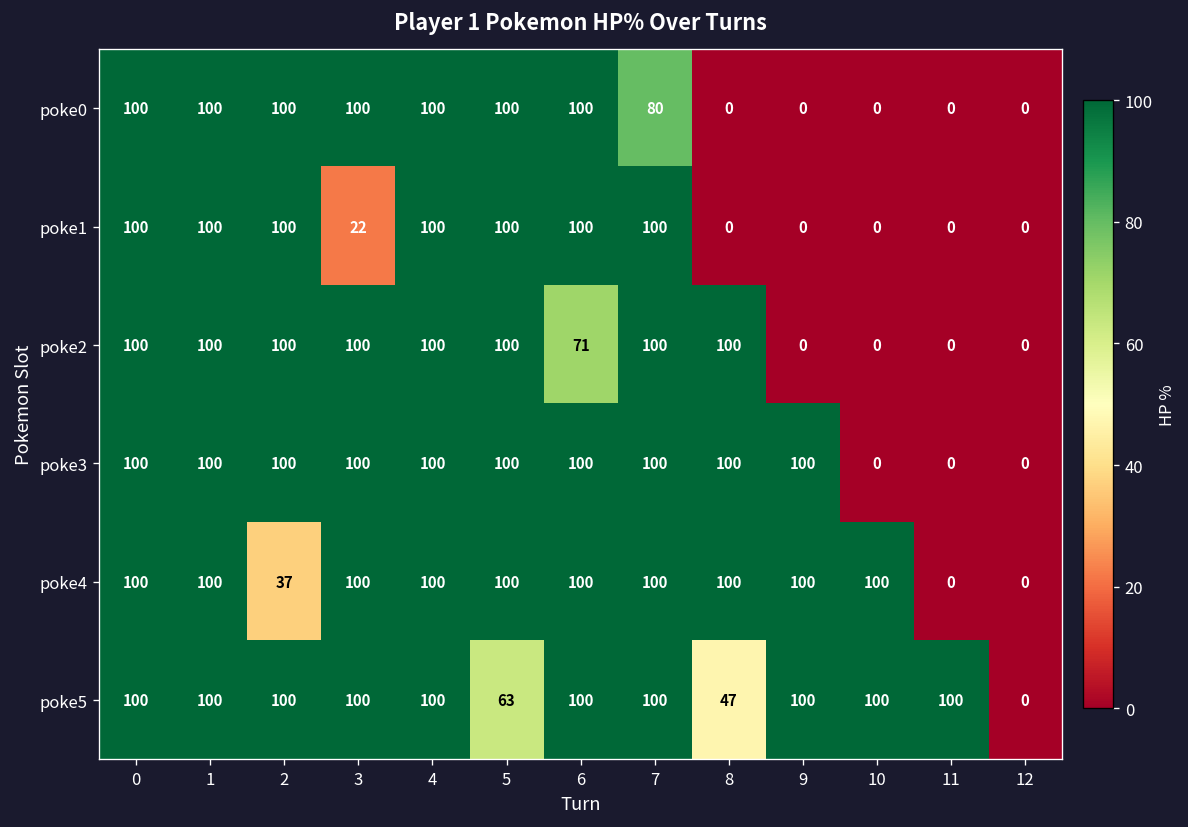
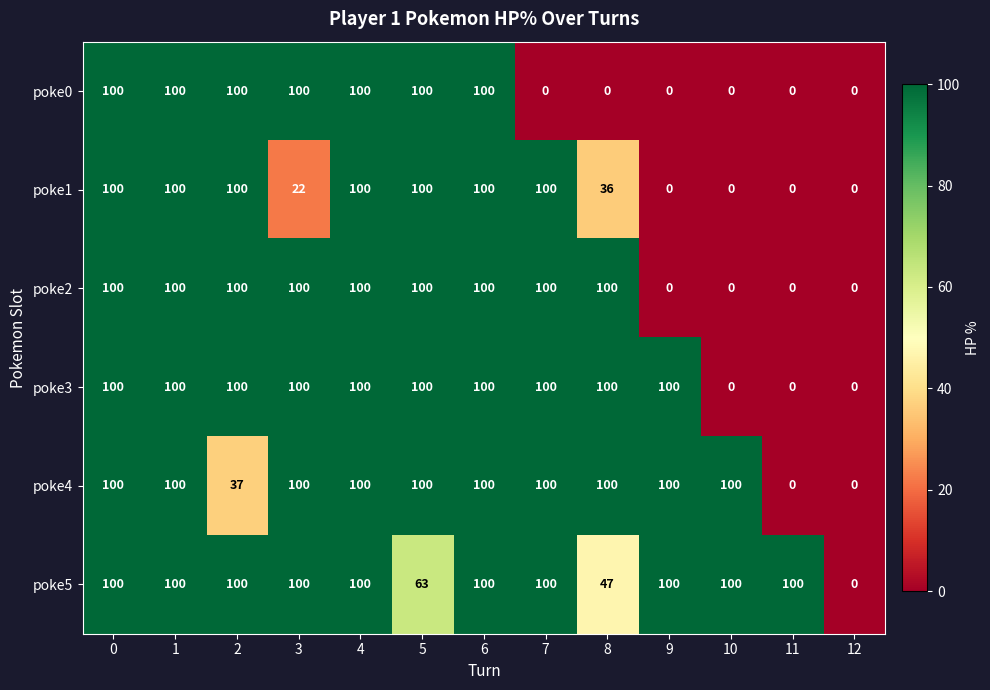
poke0, 7: 80 -> 0
poke1, 8: 0 -> 36
poke2, 6: 71 -> 100
